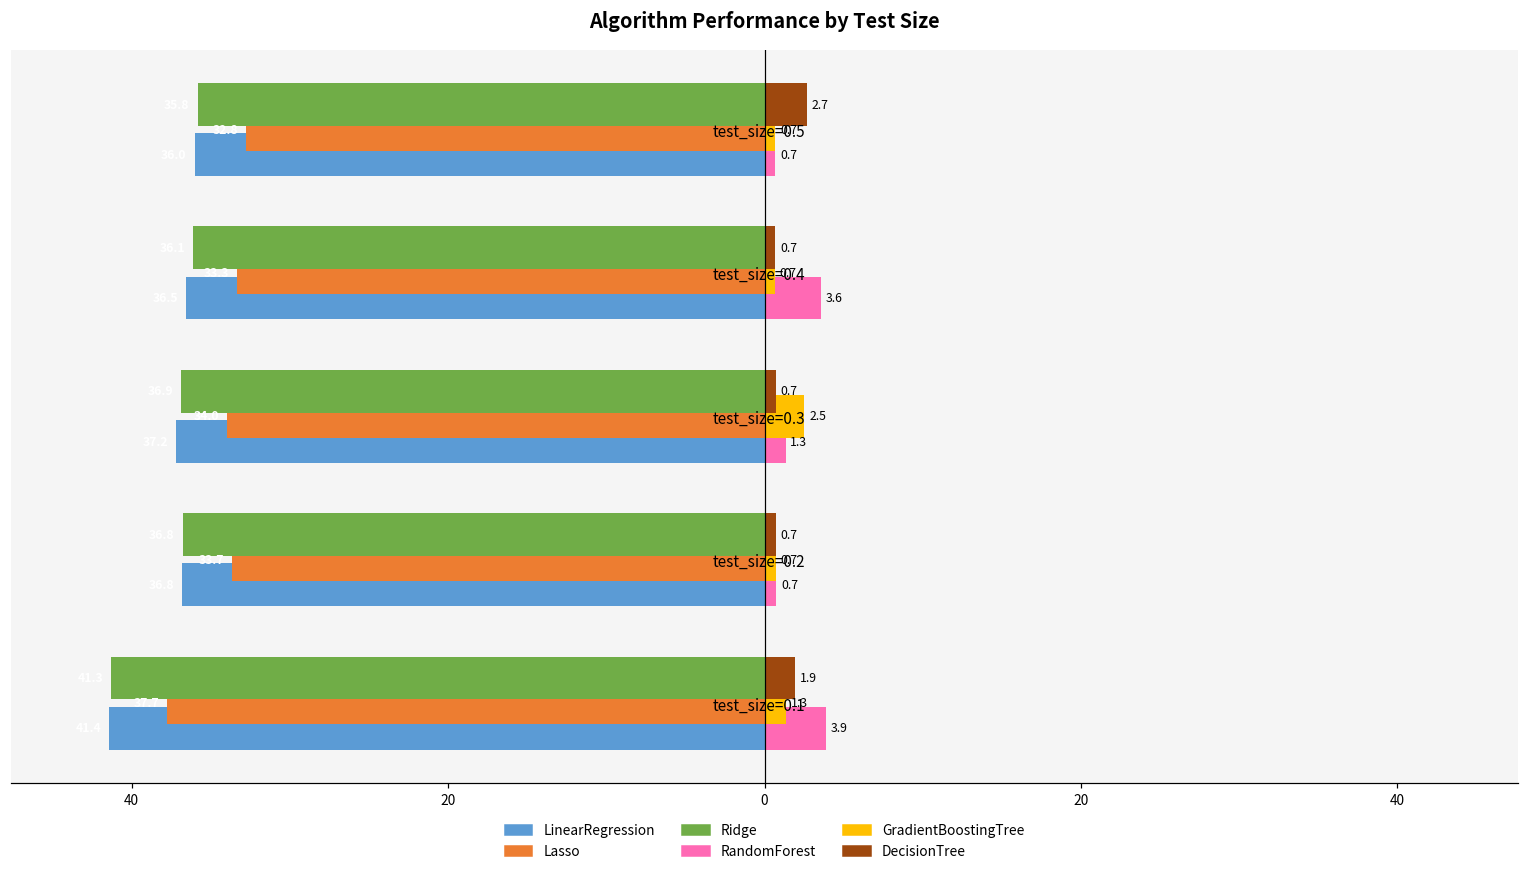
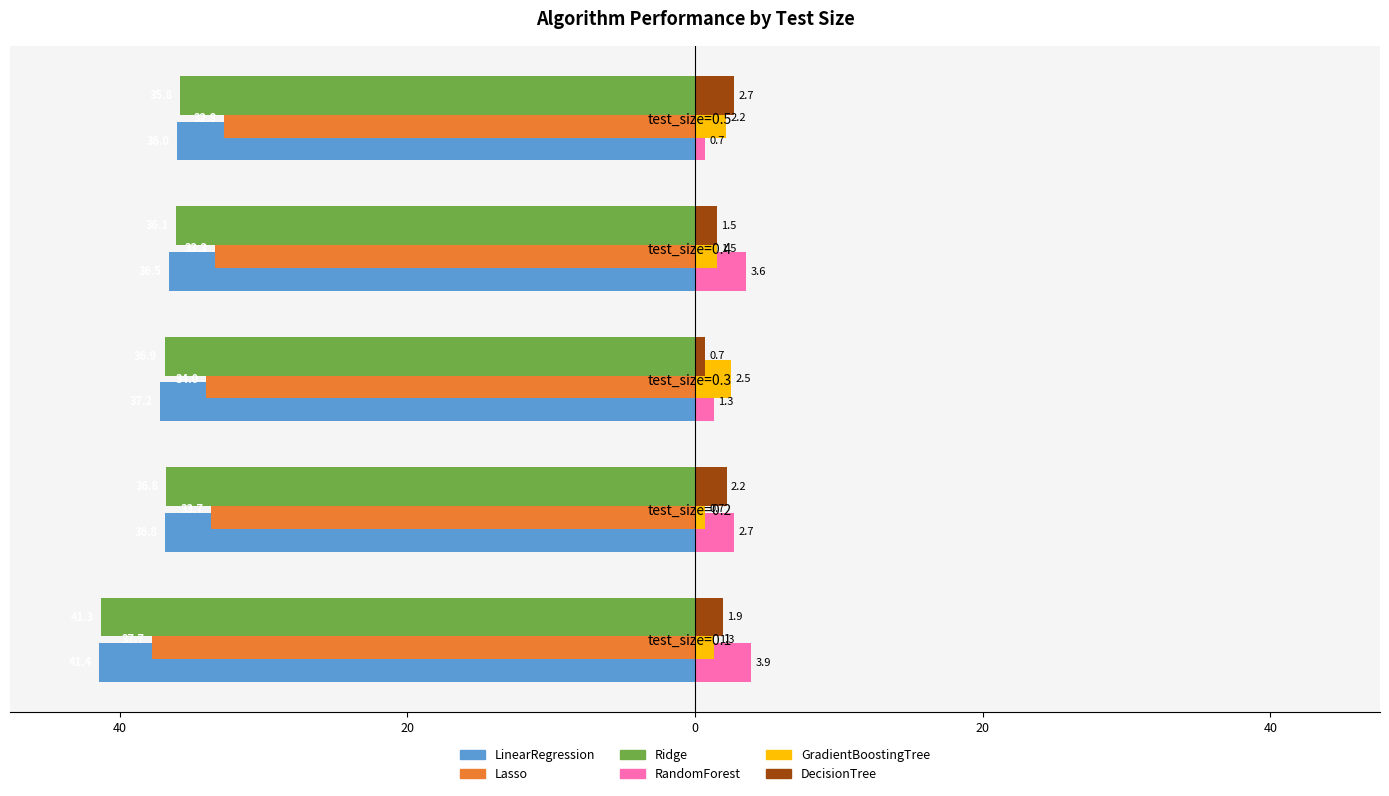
GradientBoostingTree, test_size=0.5: 0.7 -> 2.2
DecisionTree, test_size=0.4: 0.7 -> 1.5
GradientBoostingTree, test_size=0.4: 0.7 -> 1.5
DecisionTree, test_size=0.2: 0.7 -> 2.2
RandomForest, test_size=0.2: 0.7 -> 2.7
